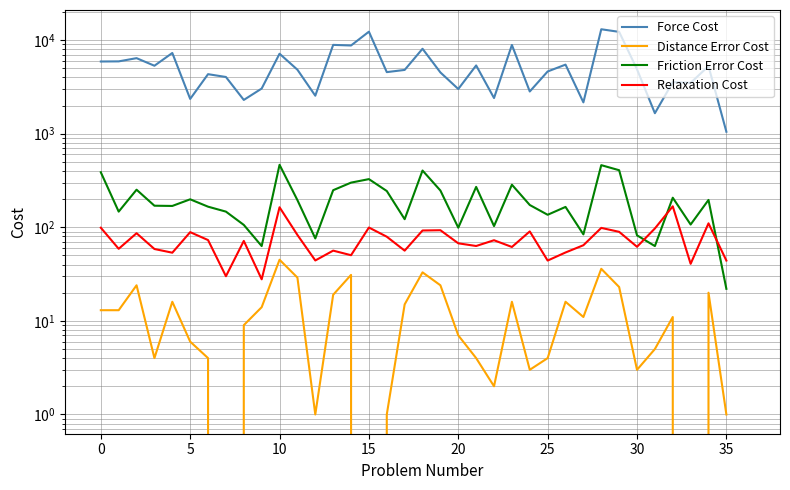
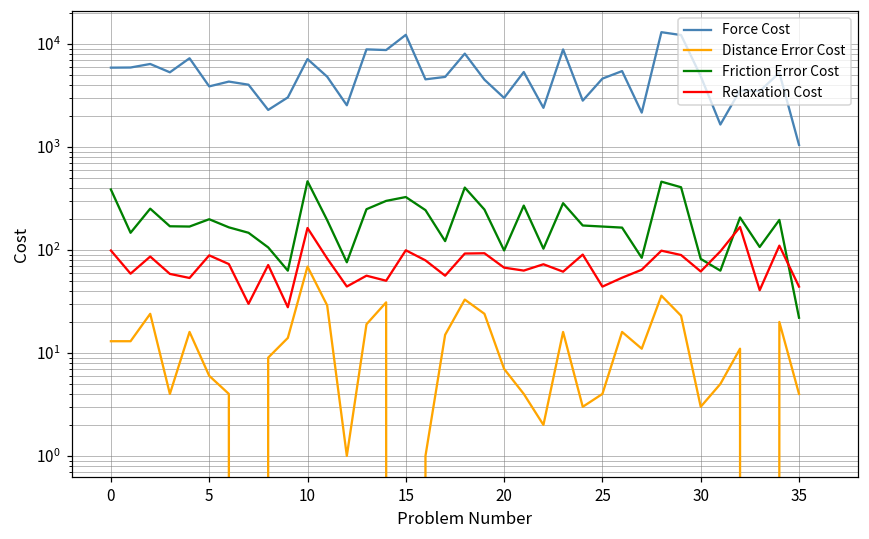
Force Cost, 5: 2400 -> 3900
Distance Error Cost, 10: 50 -> 70
Friction Error Cost, 25: 140 -> 170
Distance Error Cost, 35: 1 -> 4
